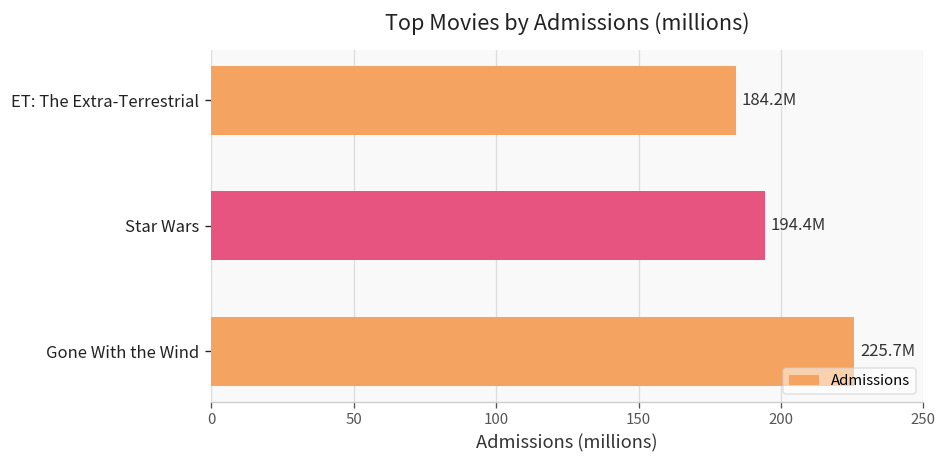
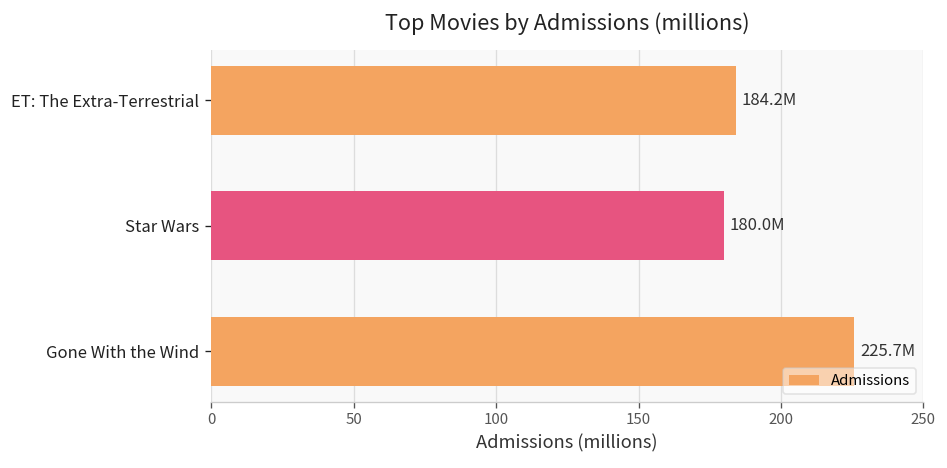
Star Wars: 194.4M -> 180.0M
